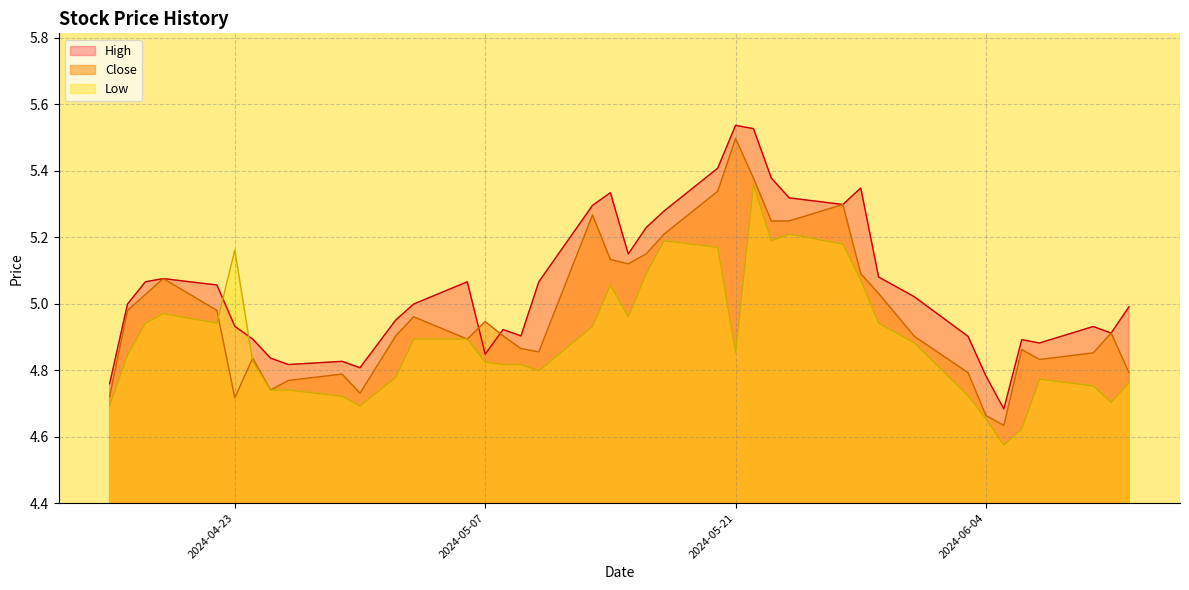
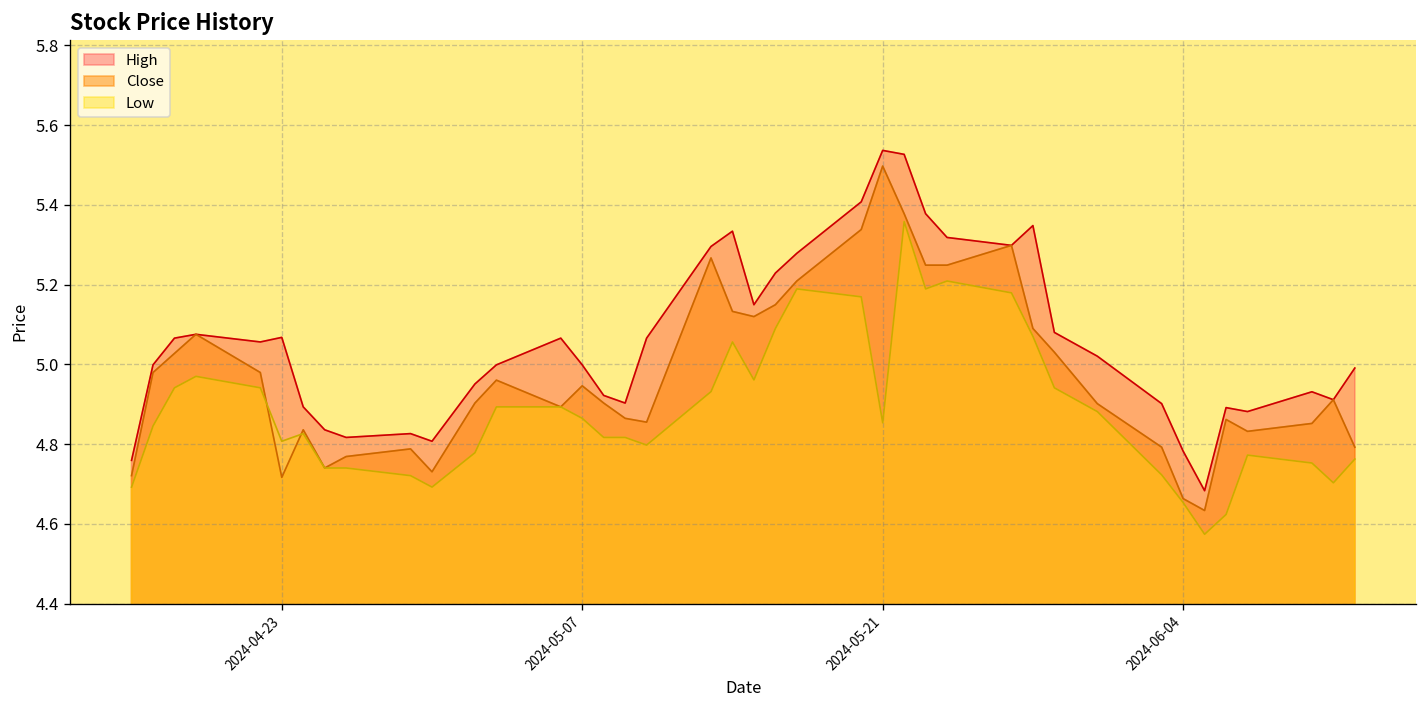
High, 2024-04-23: 4.93 -> 5.07
Low, 2024-04-23: 5.16 -> 4.81
High, 2024-05-07: 4.85 -> 5.00
Low, 2024-05-07: 4.82 -> 4.86
